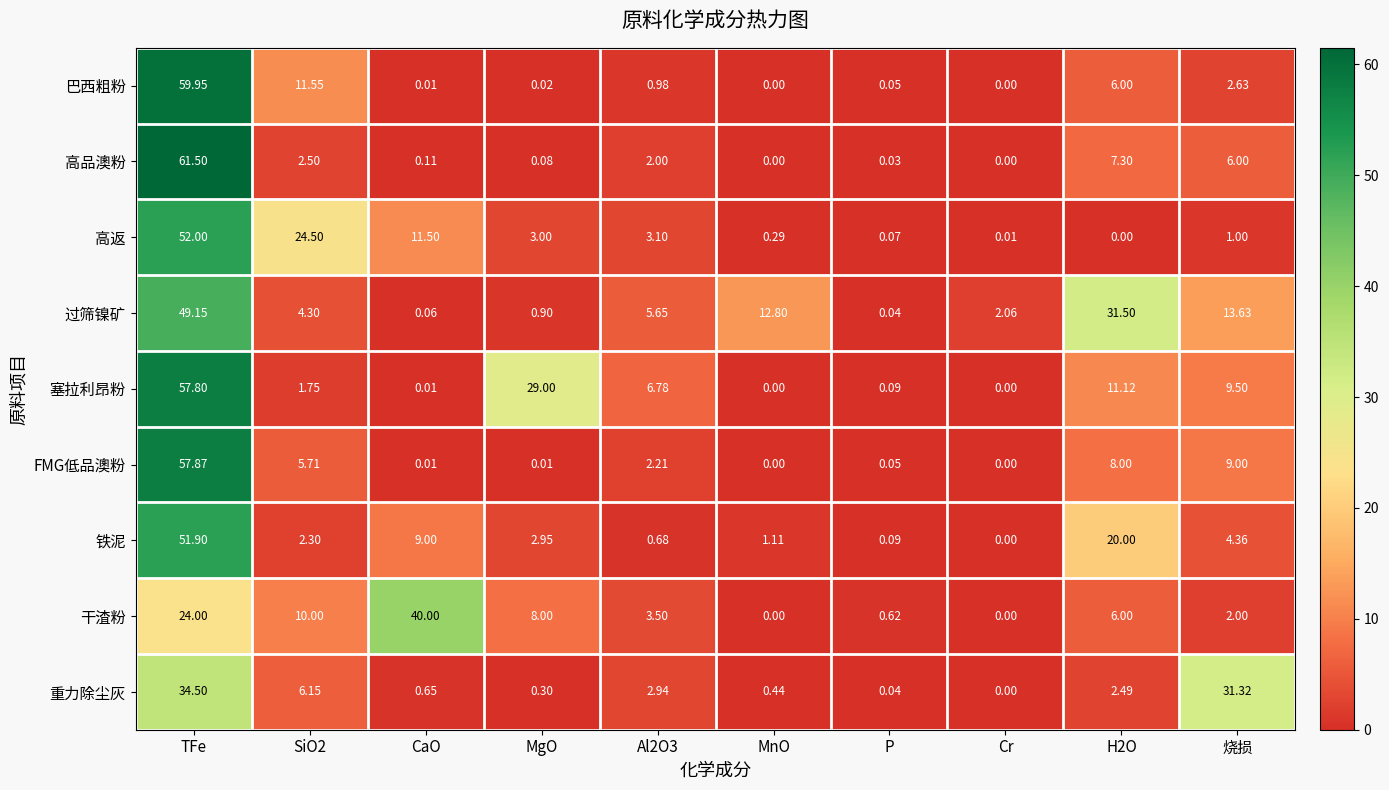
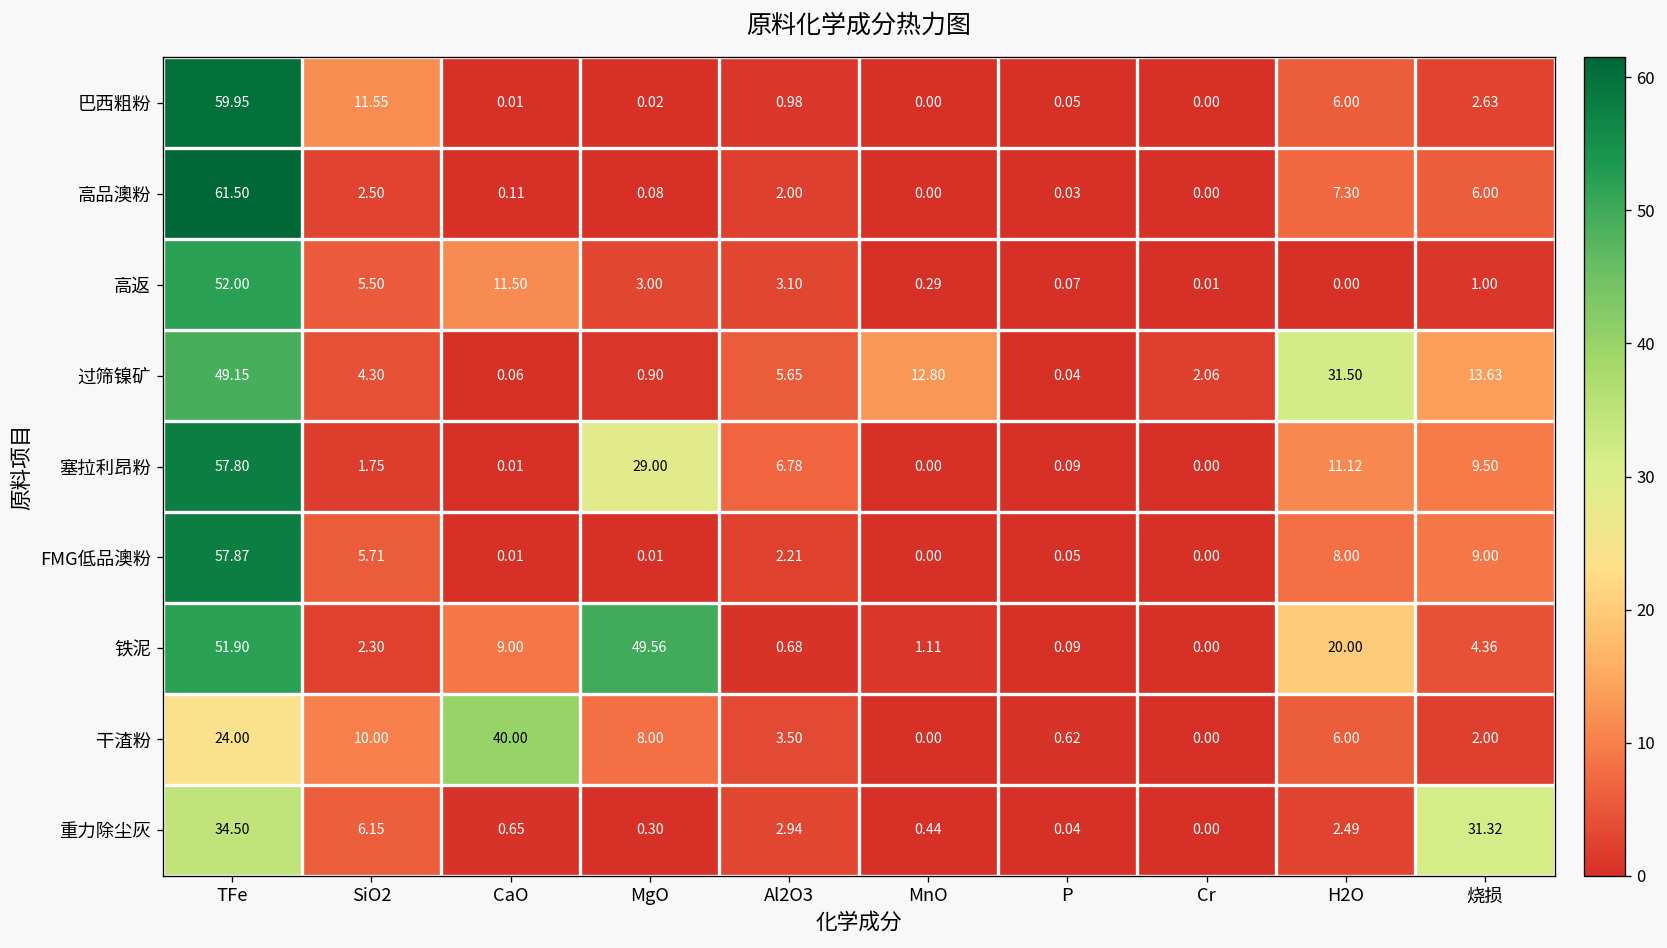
高返, SiO2: 24.50 -> 5.50
铁泥, MgO: 2.95 -> 49.56
